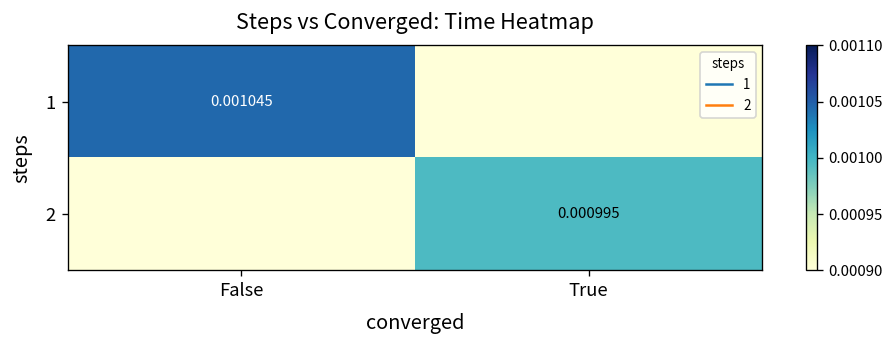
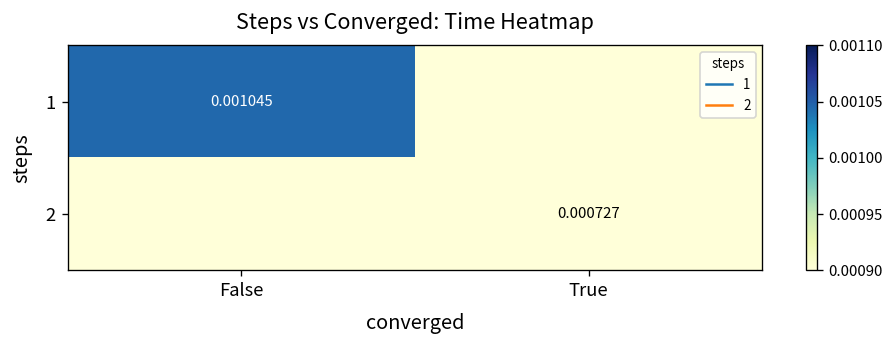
2, True: 0.000995 -> 0.000727
